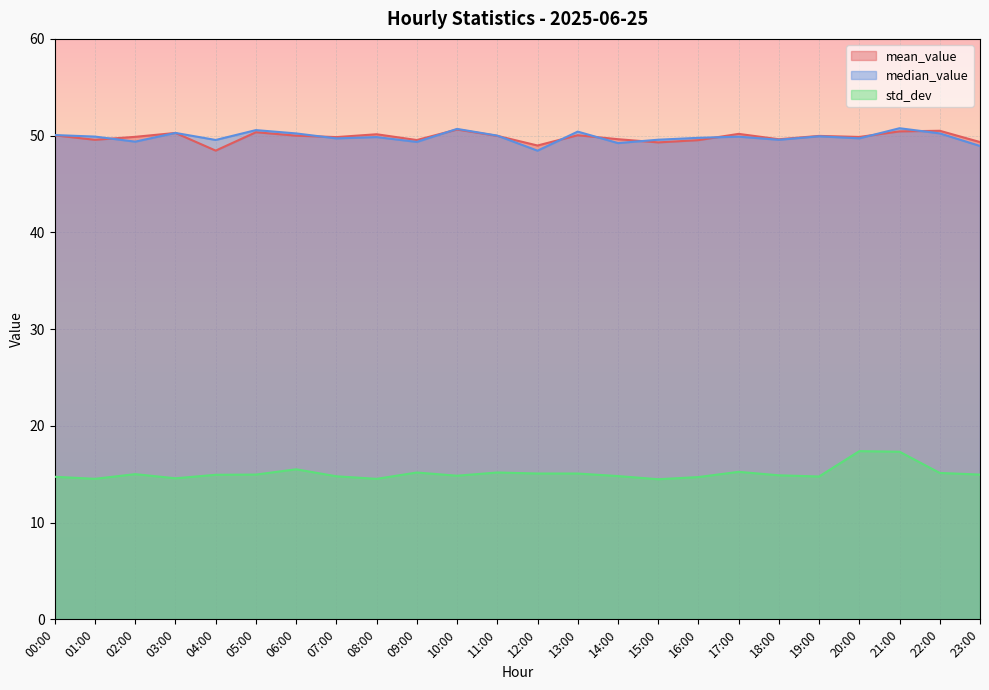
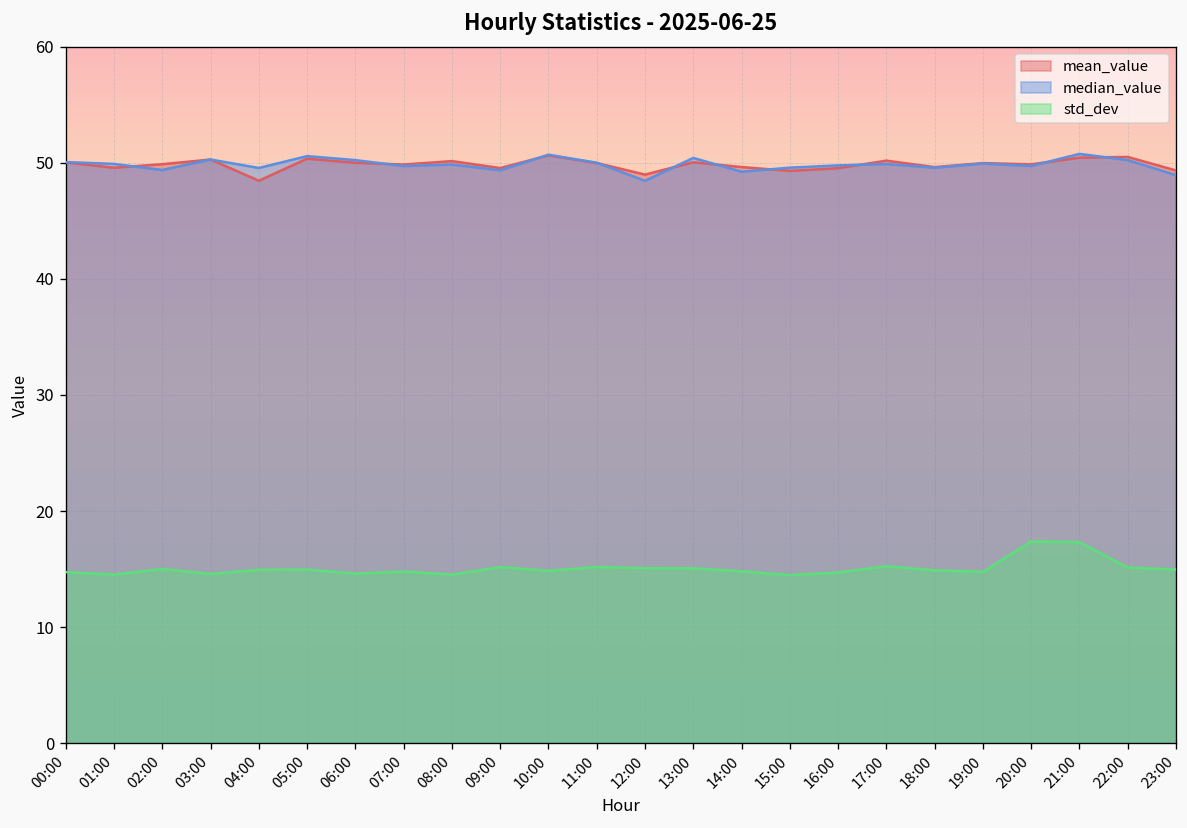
std_dev, 06:00: 16 -> 15
